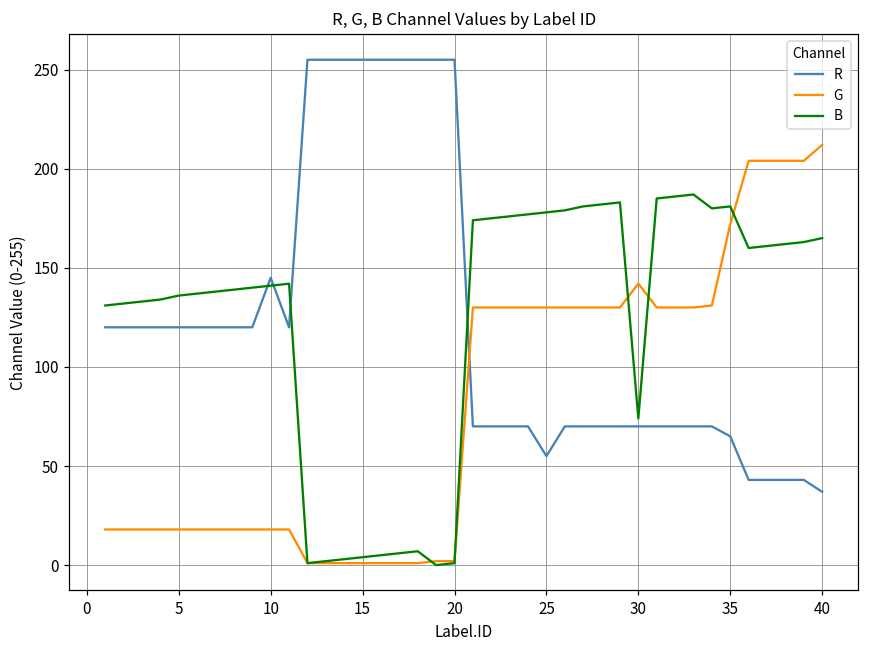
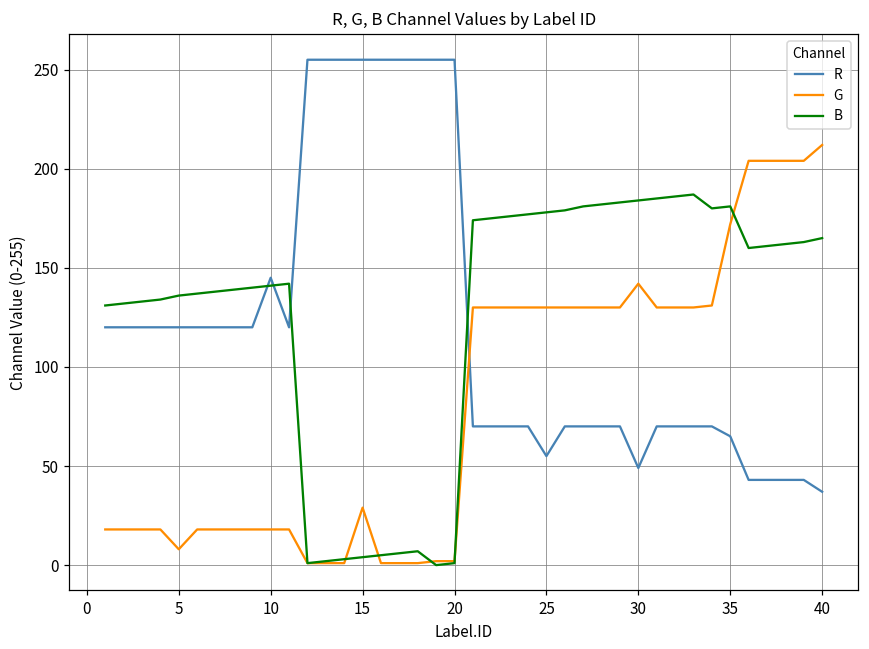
G, 5: 18 -> 8
G, 15: 1 -> 29
R, 30: 70 -> 49
B, 30: 74 -> 184
